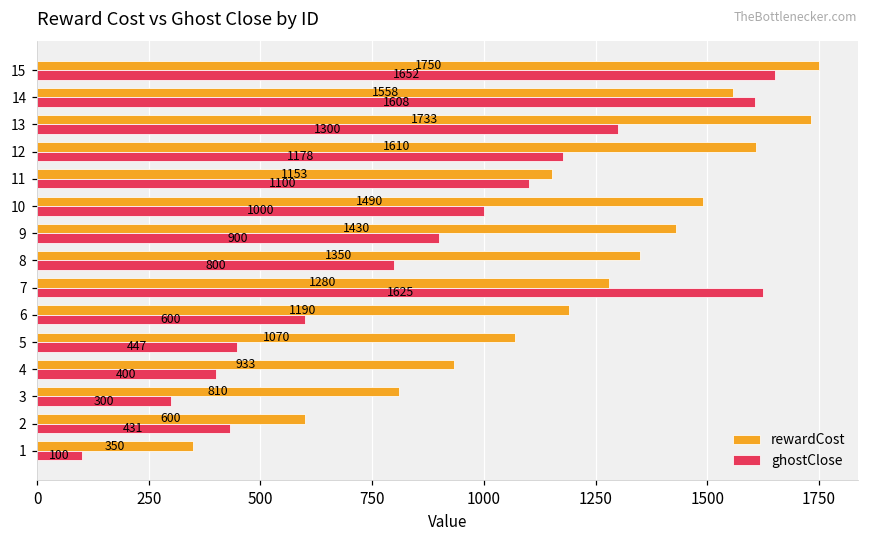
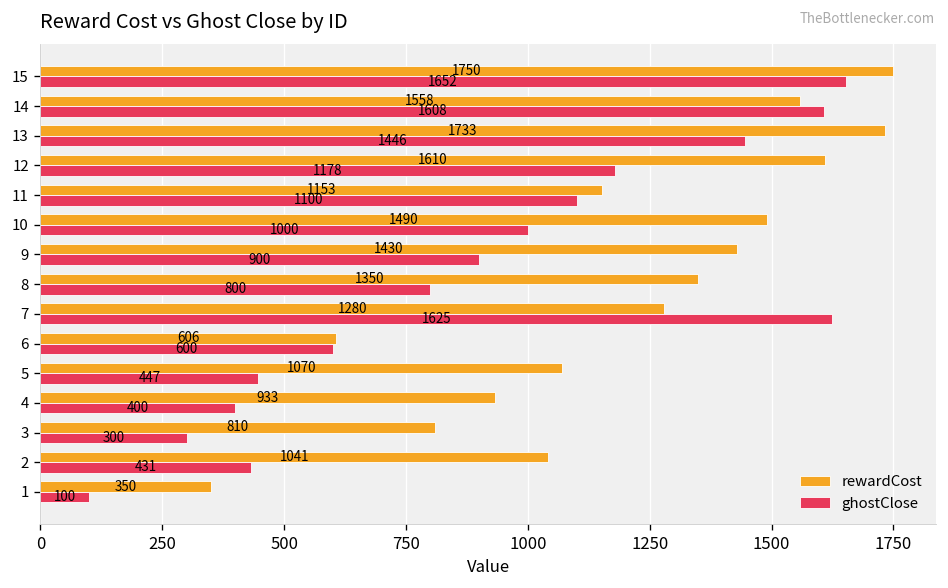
ghostClose, 13: 1300 -> 1446
rewardCost, 6: 1190 -> 606
rewardCost, 2: 600 -> 1041
